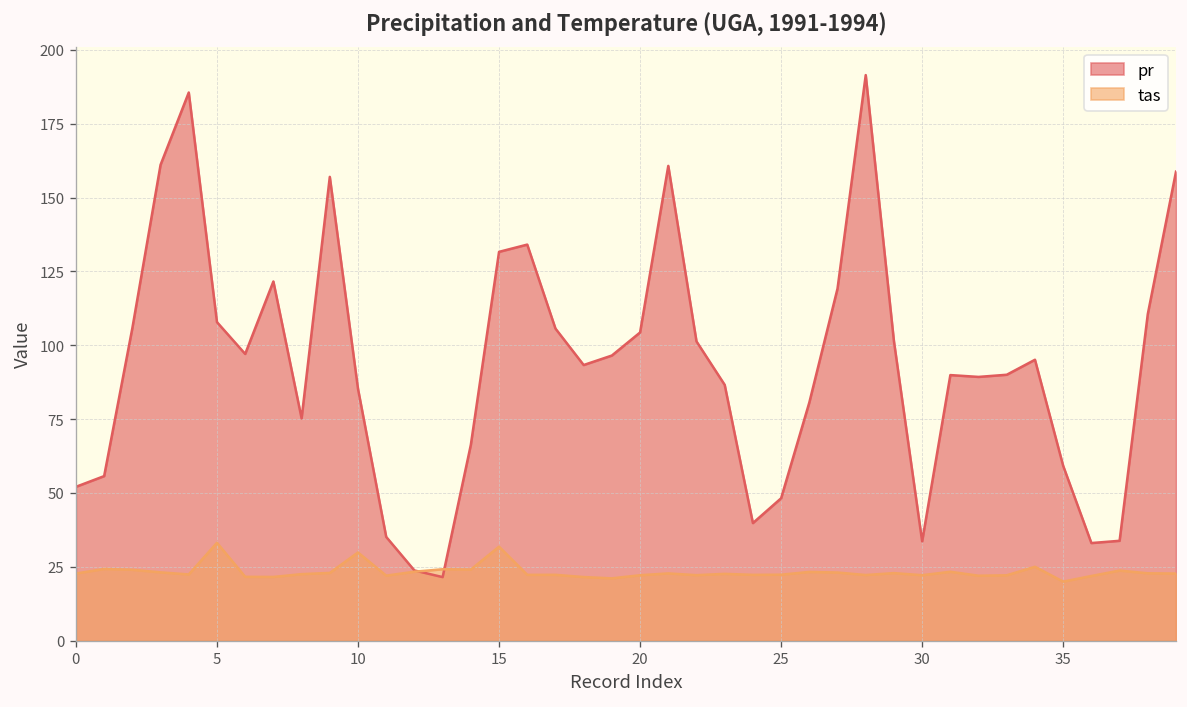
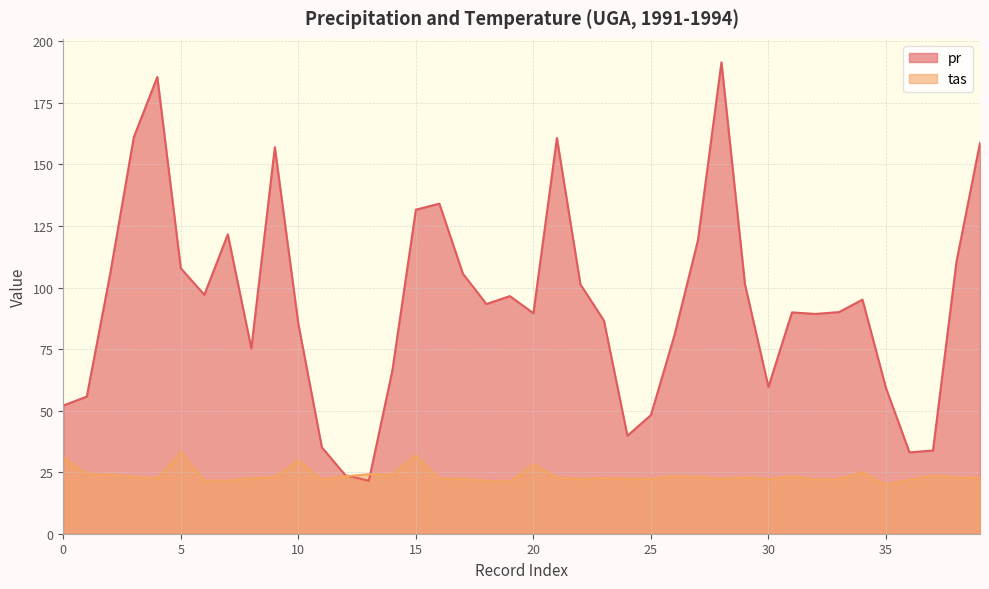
tas, 0: 23 -> 31
pr, 20: 104 -> 90
tas, 20: 22 -> 28
pr, 30: 34 -> 60
